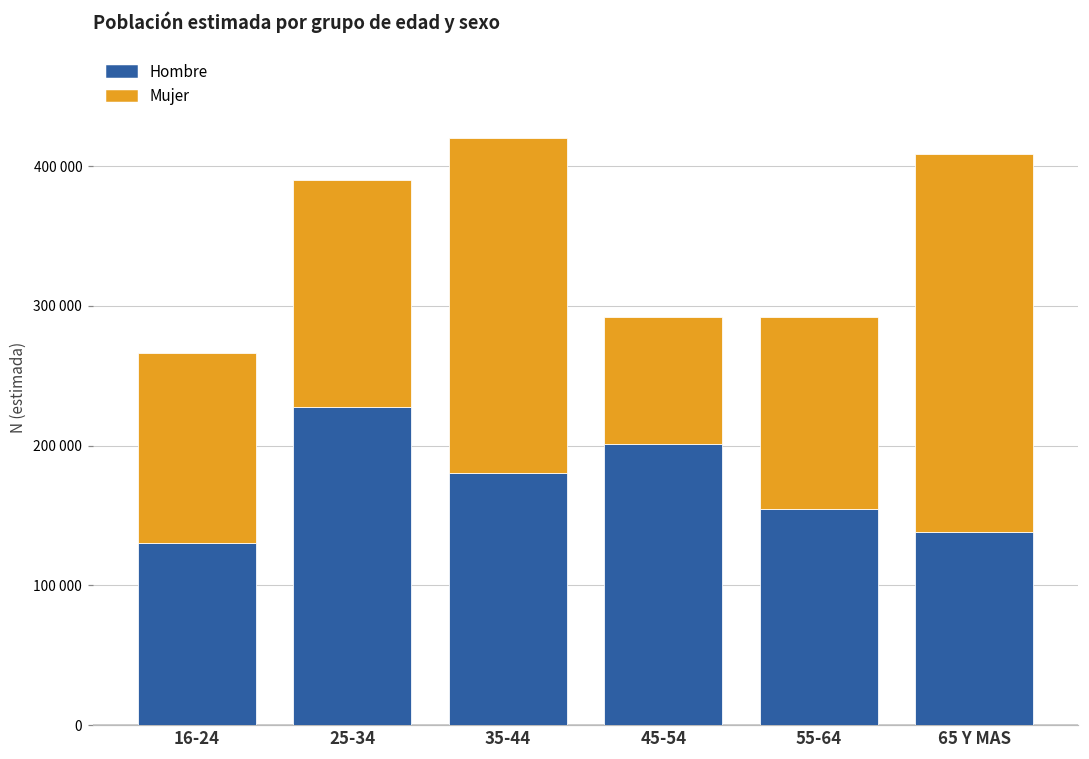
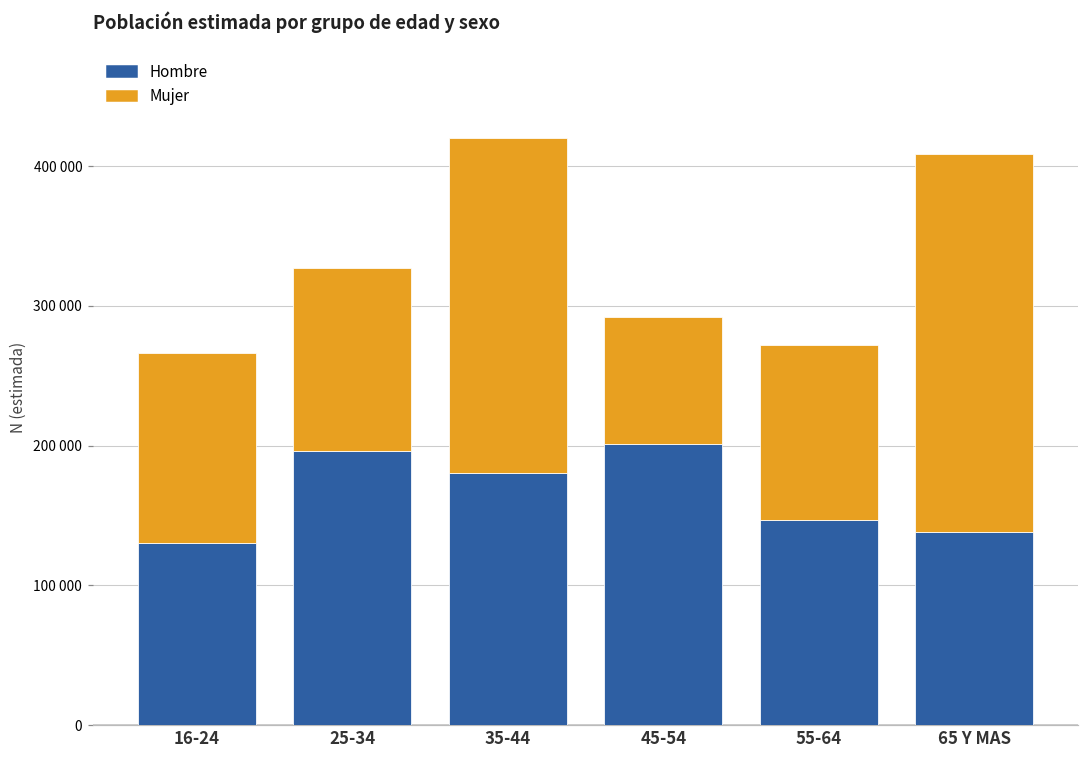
Hombre, 25-34: 228000 -> 196000
Mujer, 25-34: 162000 -> 131000
Hombre, 55-64: 155000 -> 146000
Mujer, 55-64: 137000 -> 125000
